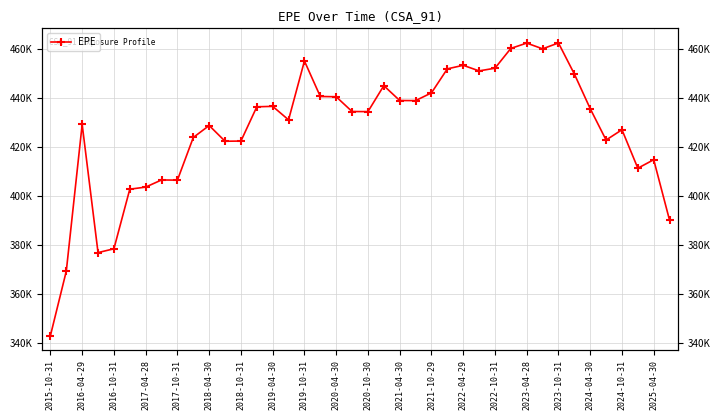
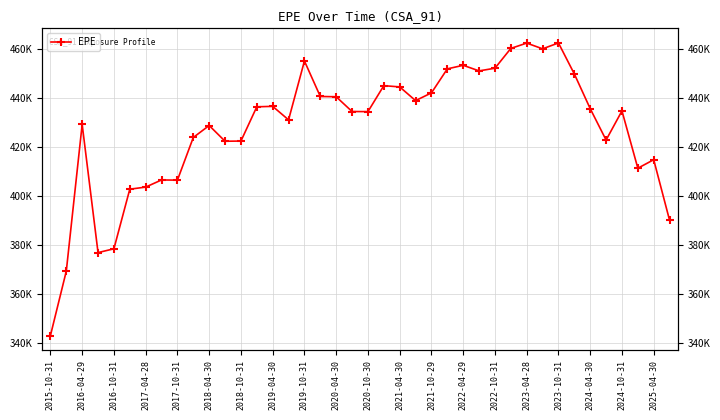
2021-04-30: 439000 -> 444000
2024-10-31: 427000 -> 435000
